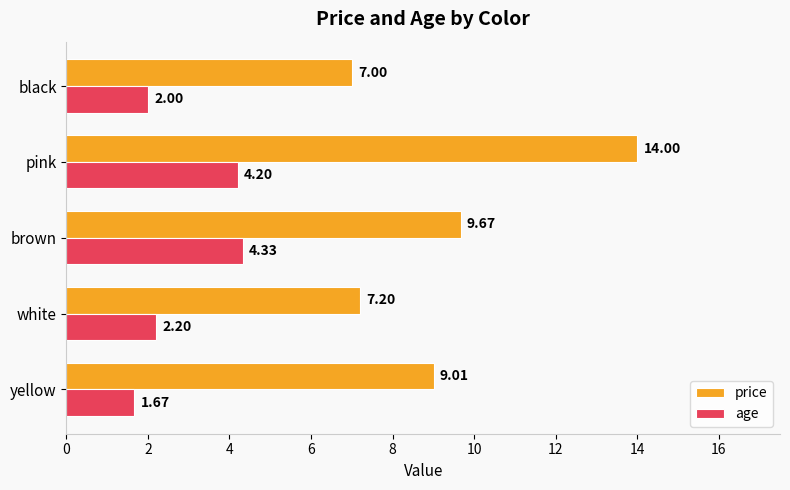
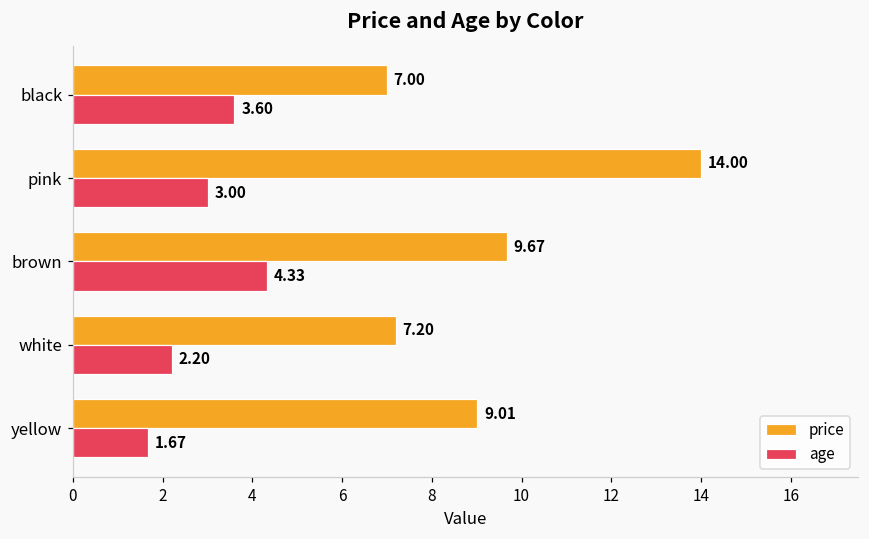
age, black: 2.00 -> 3.60
age, pink: 4.20 -> 3.00
